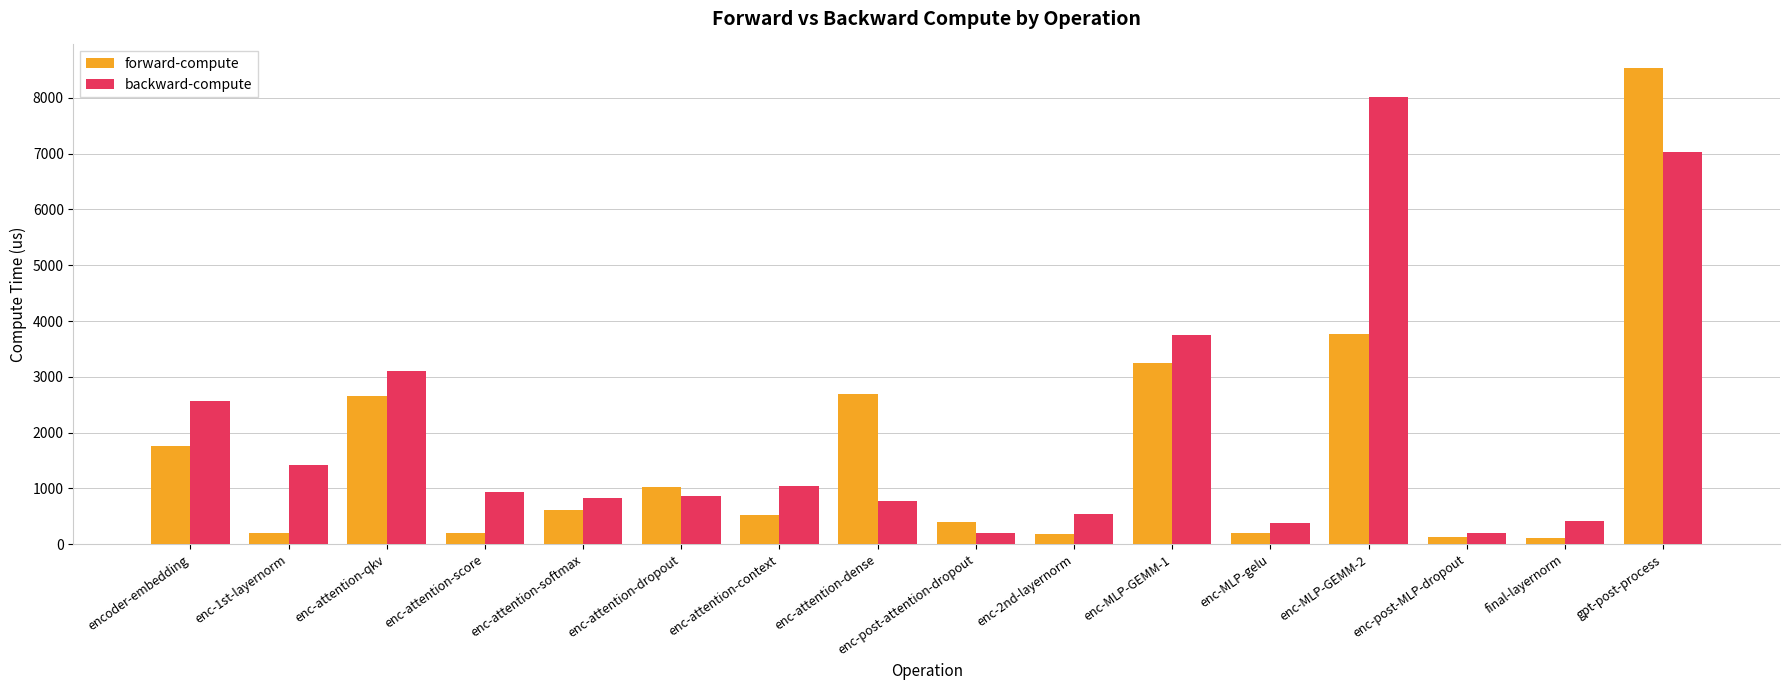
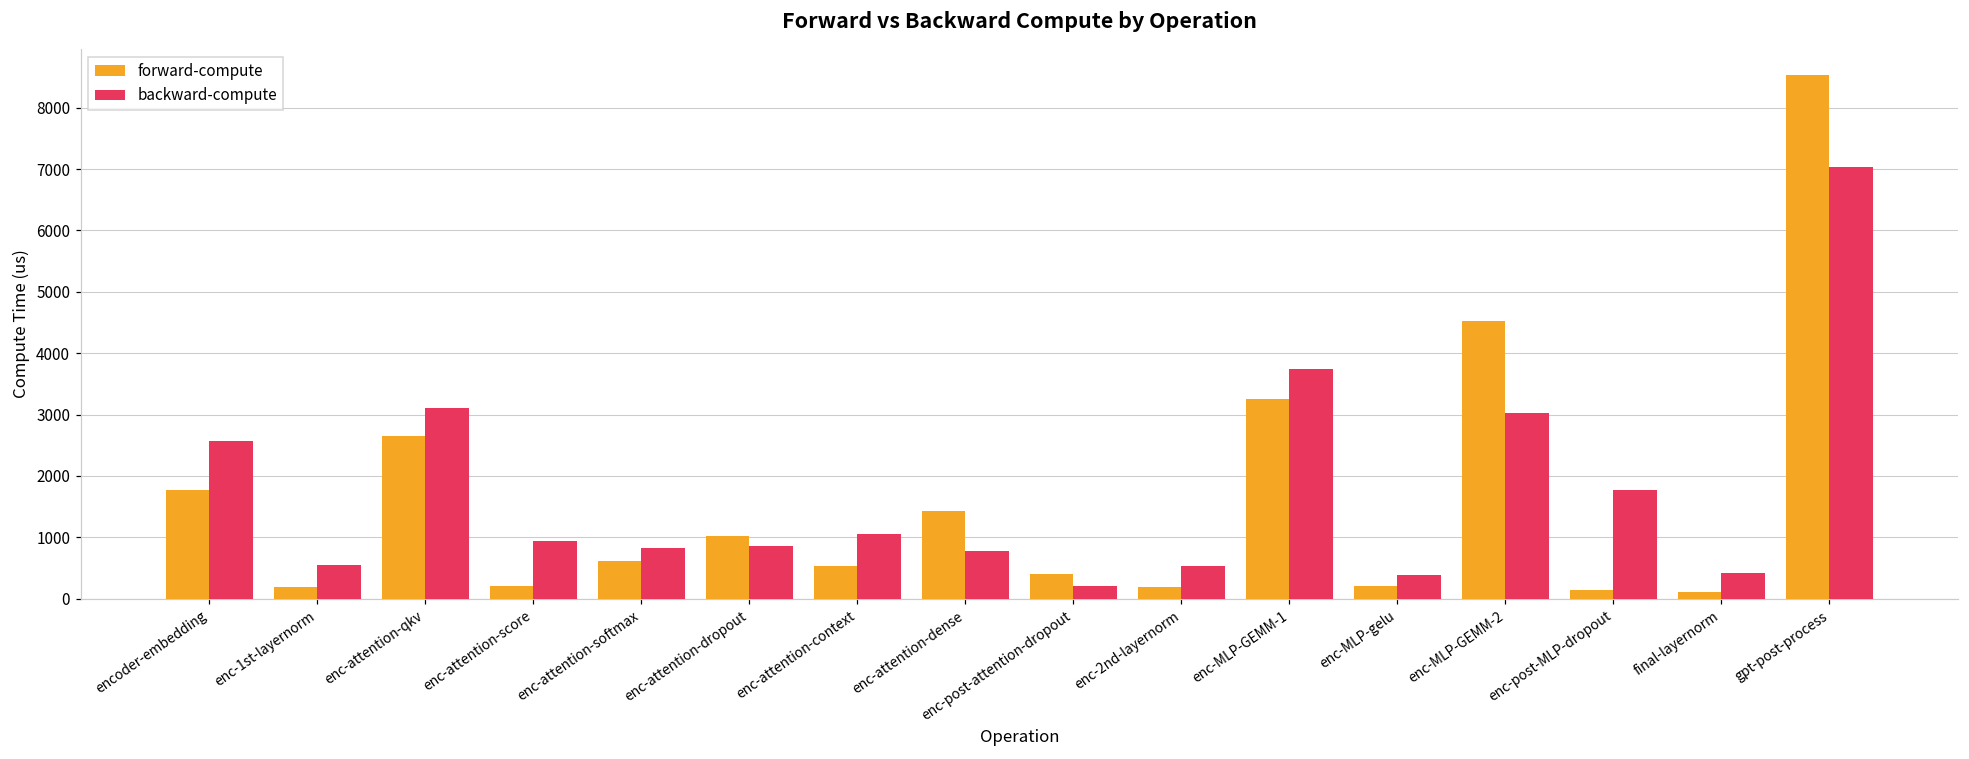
backward-compute, enc-1st-layernorm: 1400 -> 500
forward-compute, enc-attention-dense: 2700 -> 1400
forward-compute, enc-MLP-GEMM-2: 3800 -> 4500
backward-compute, enc-MLP-GEMM-2: 8000 -> 3000
backward-compute, enc-post-MLP-dropout: 200 -> 1800
